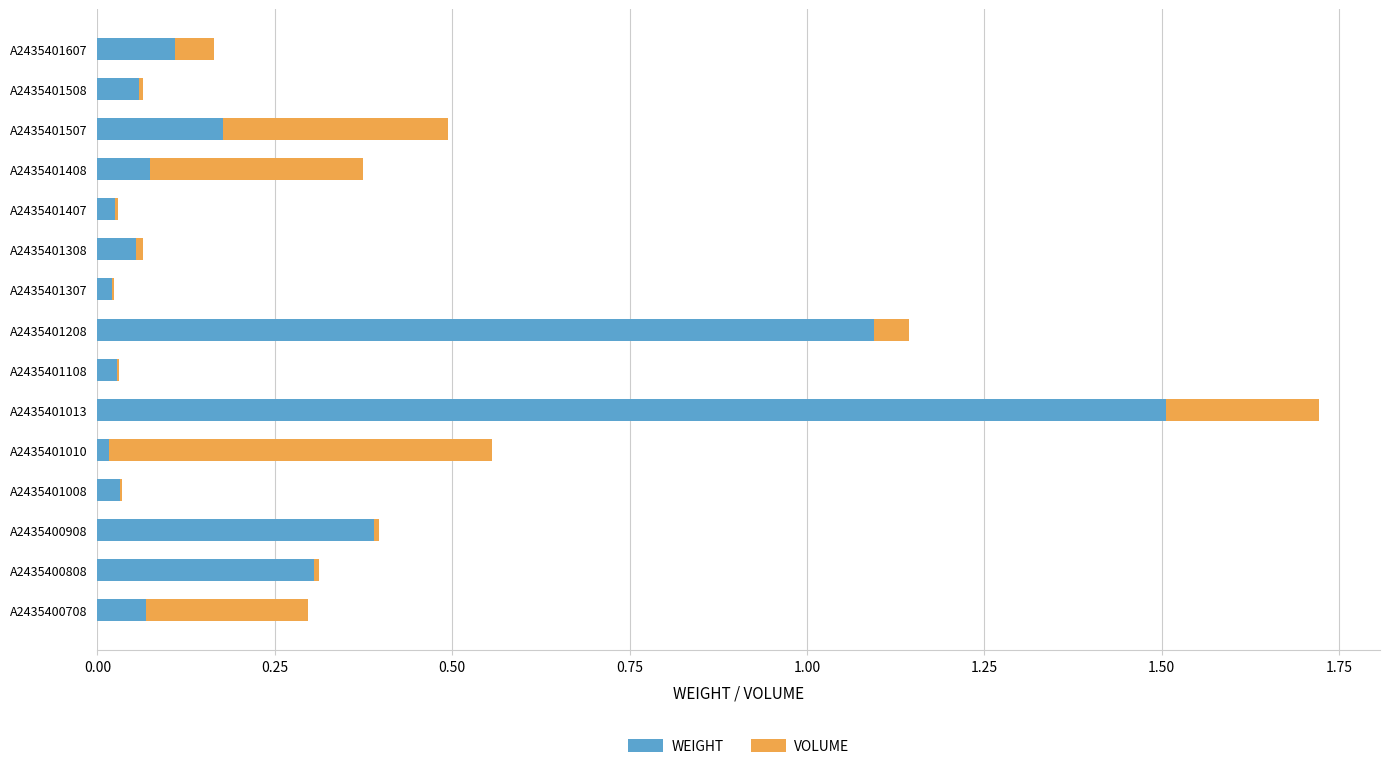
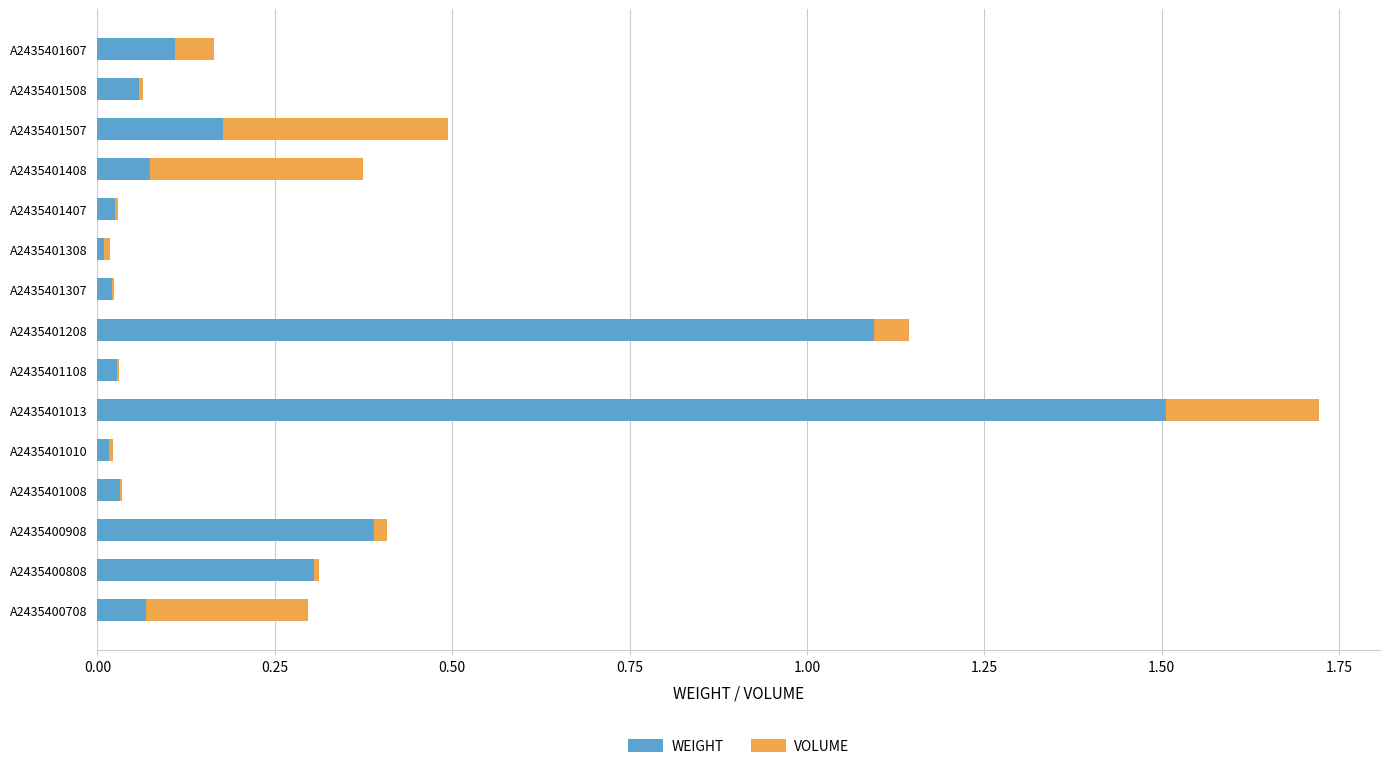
WEIGHT, A2435401308: 0.06 -> 0.01
VOLUME, A2435401010: 0.54 -> 0.01
VOLUME, A2435400908: 0.01 -> 0.02
